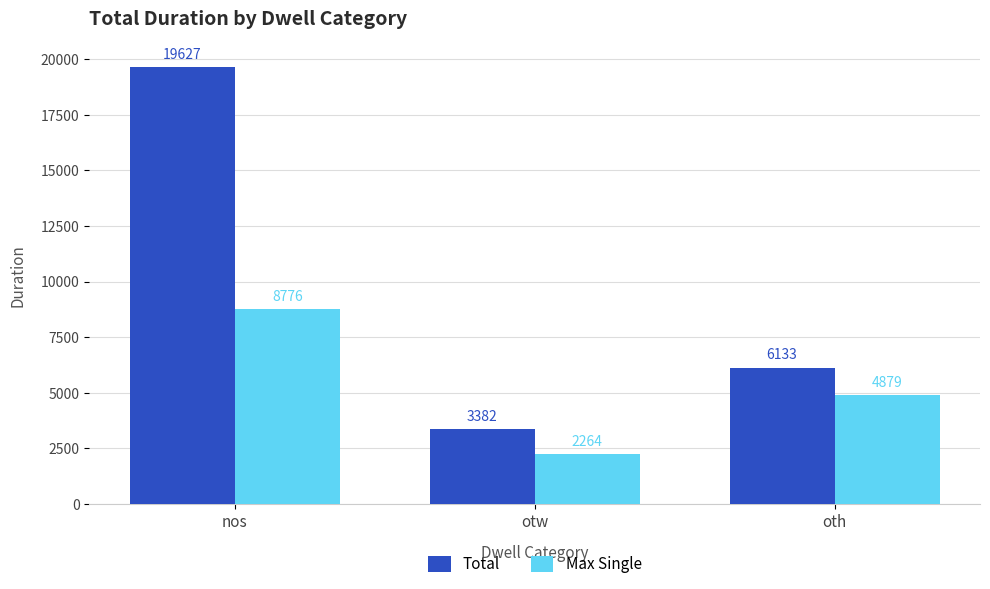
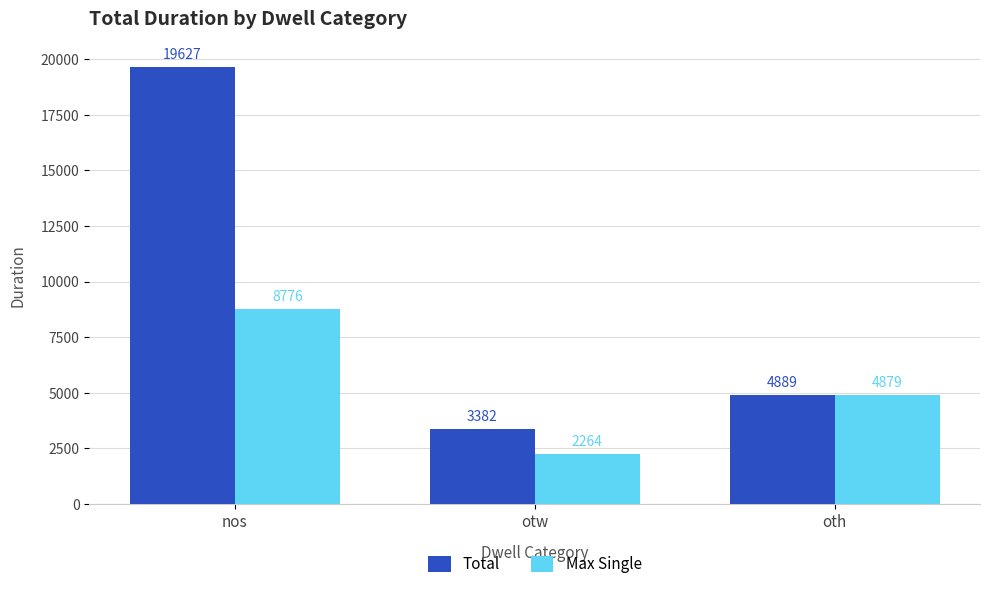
Total, oth: 6133 -> 4889
